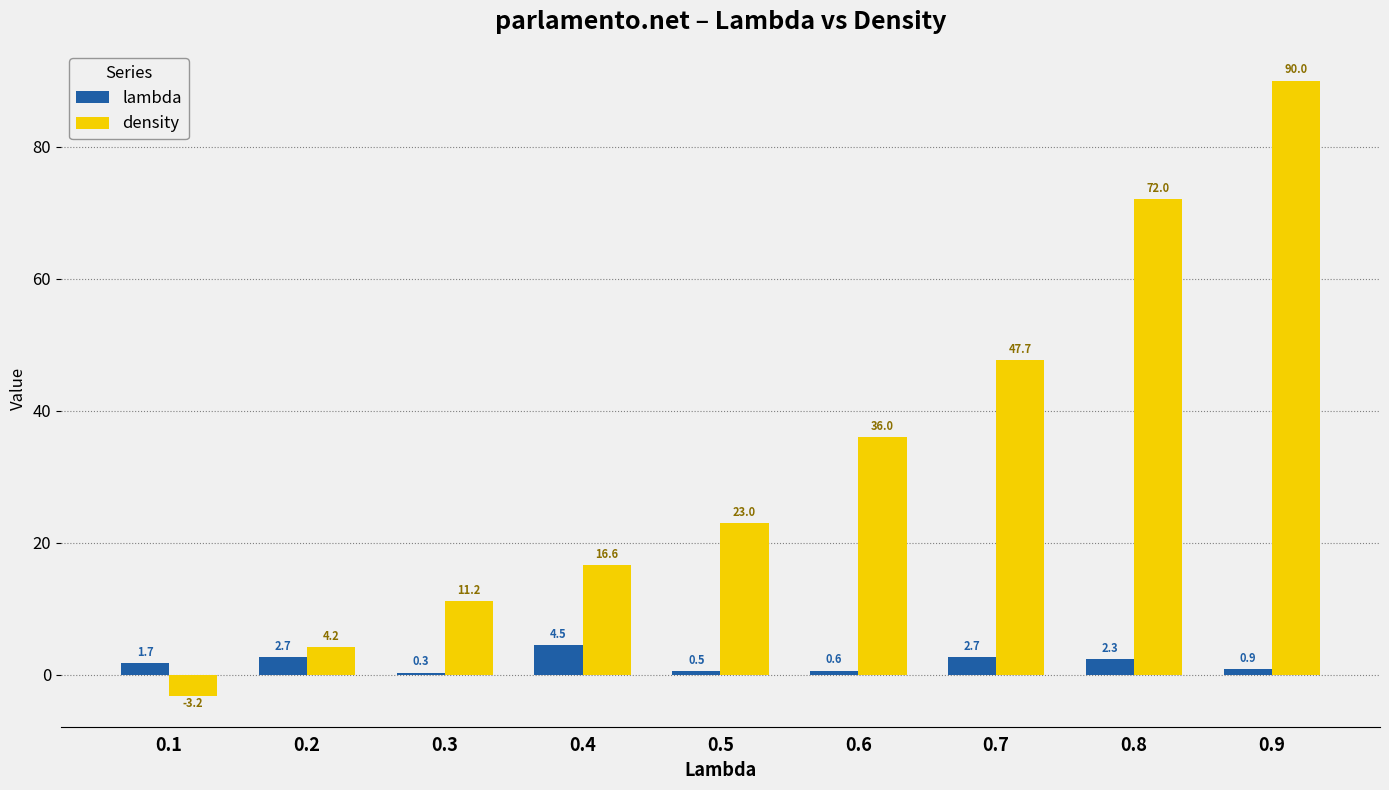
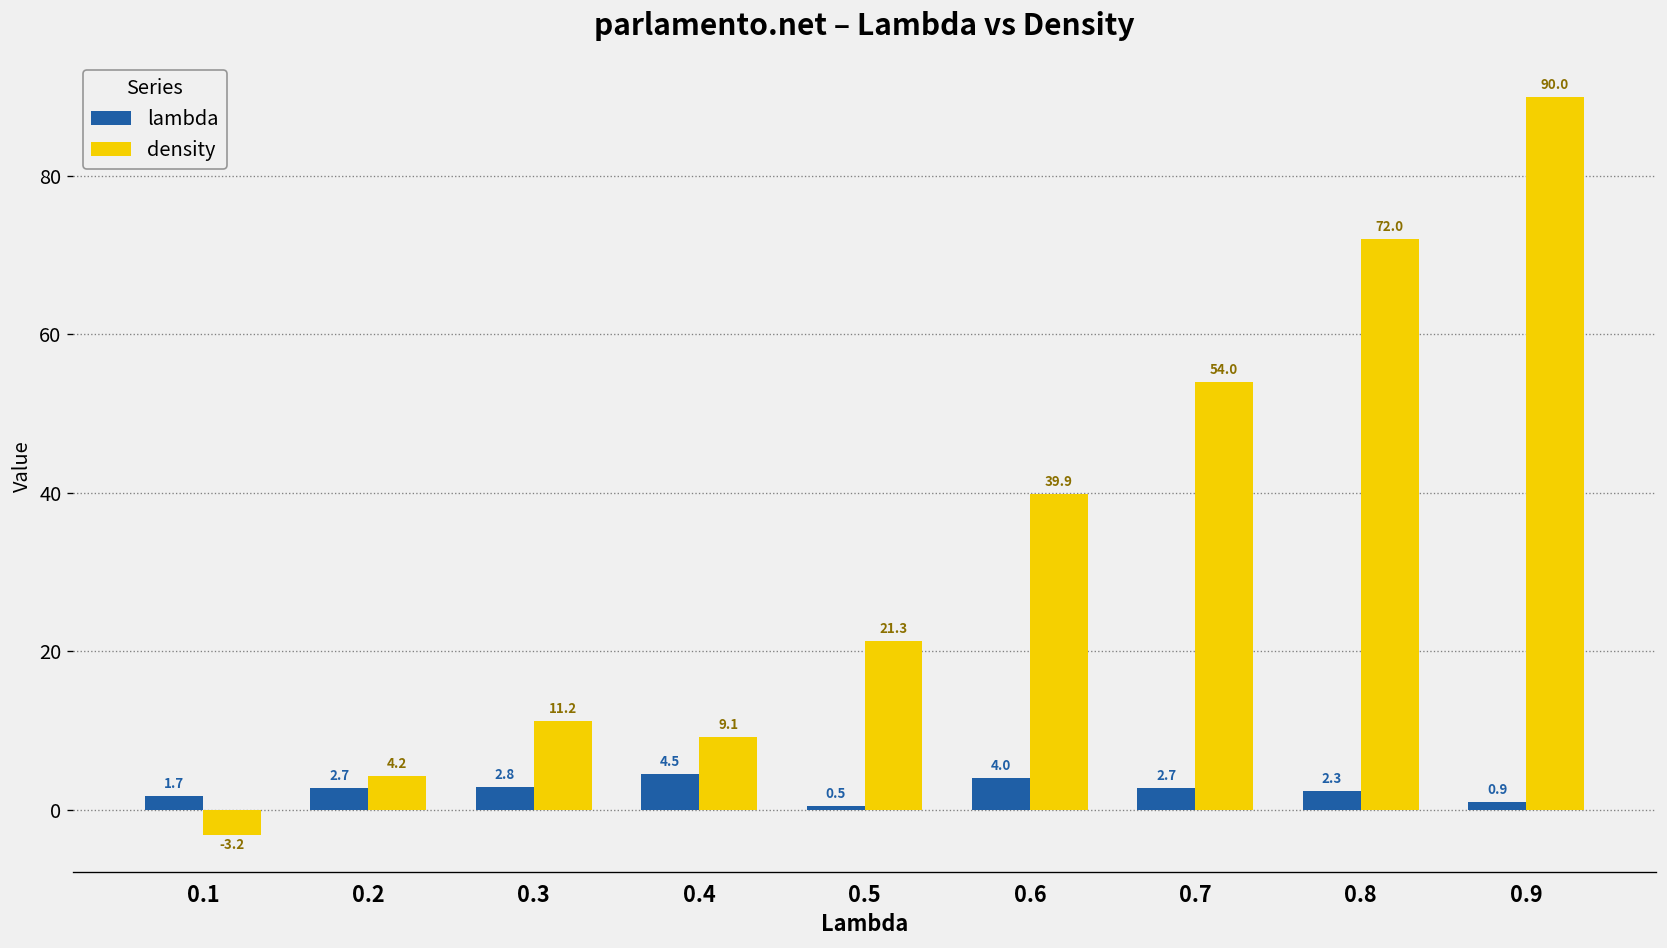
lambda, 0.3: 0.3 -> 2.8
density, 0.4: 16.6 -> 9.1
density, 0.5: 23.0 -> 21.3
lambda, 0.6: 0.6 -> 4.0
density, 0.6: 36.0 -> 39.9
density, 0.7: 47.7 -> 54.0
